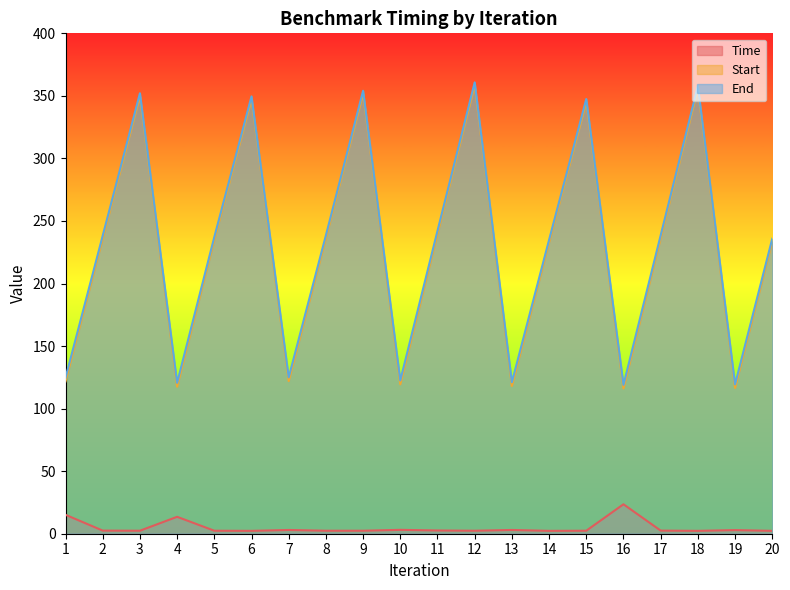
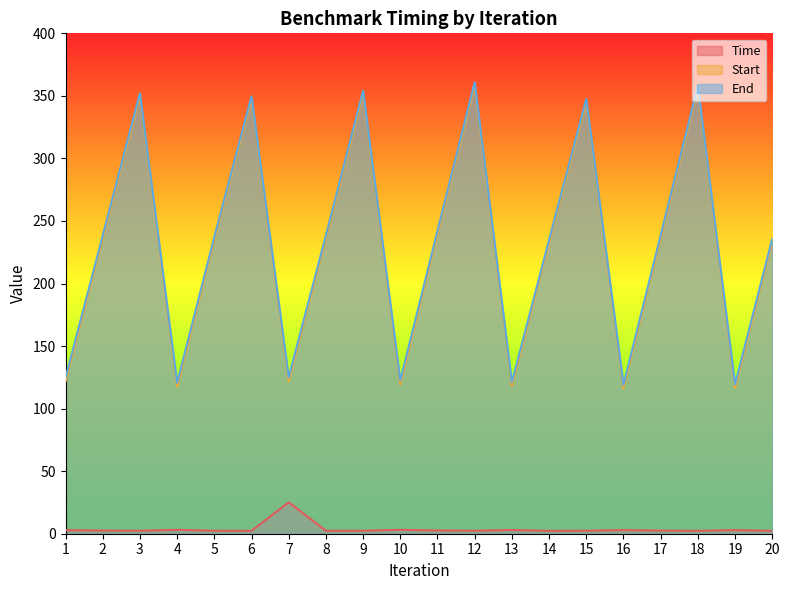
Time, 1: 15 -> 3
Time, 4: 14 -> 3
Time, 7: 3 -> 25
Time, 16: 24 -> 3
